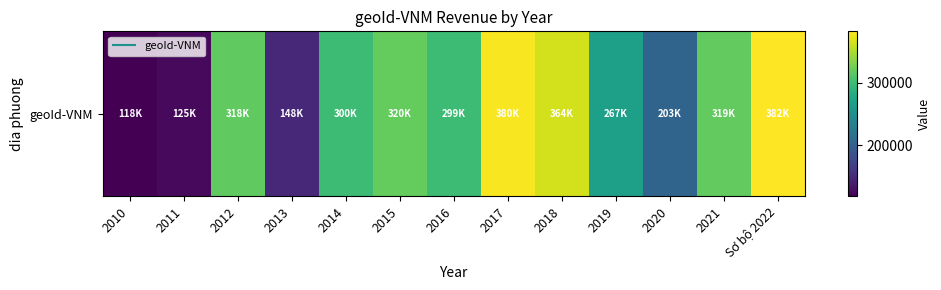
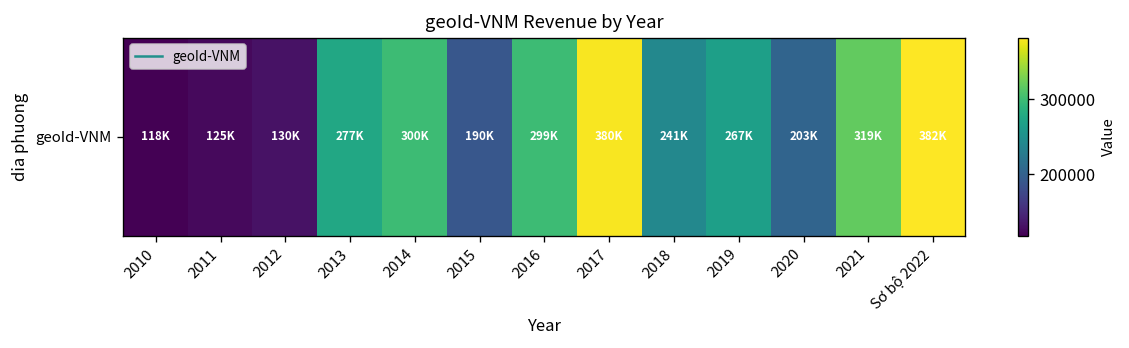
geoId-VNM, 2012: 318K -> 130K
geoId-VNM, 2013: 148K -> 277K
geoId-VNM, 2015: 320K -> 190K
geoId-VNM, 2018: 364K -> 241K
